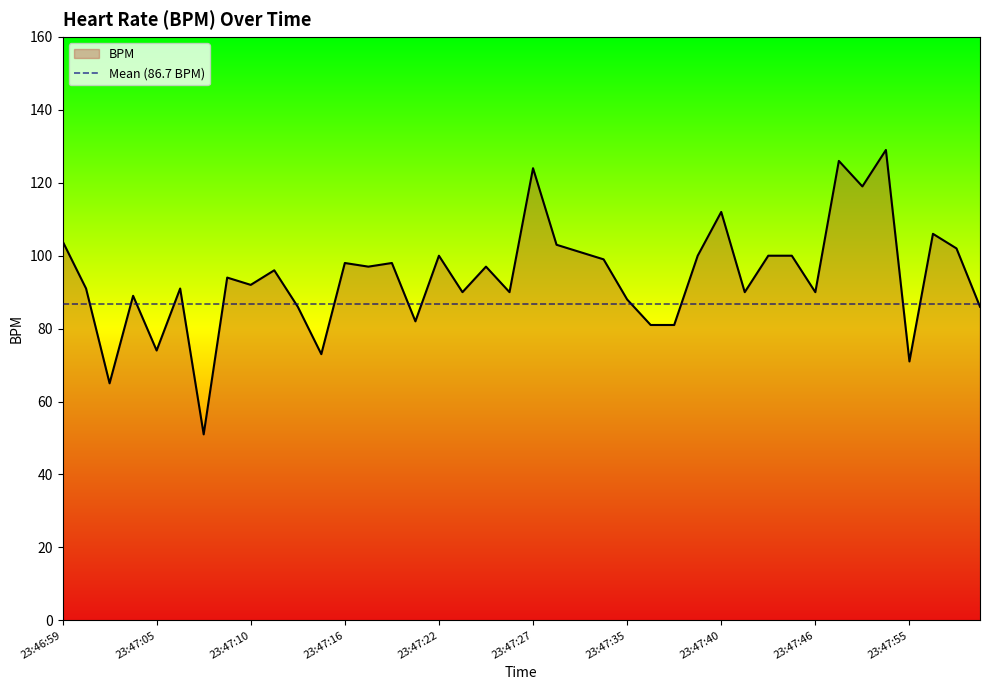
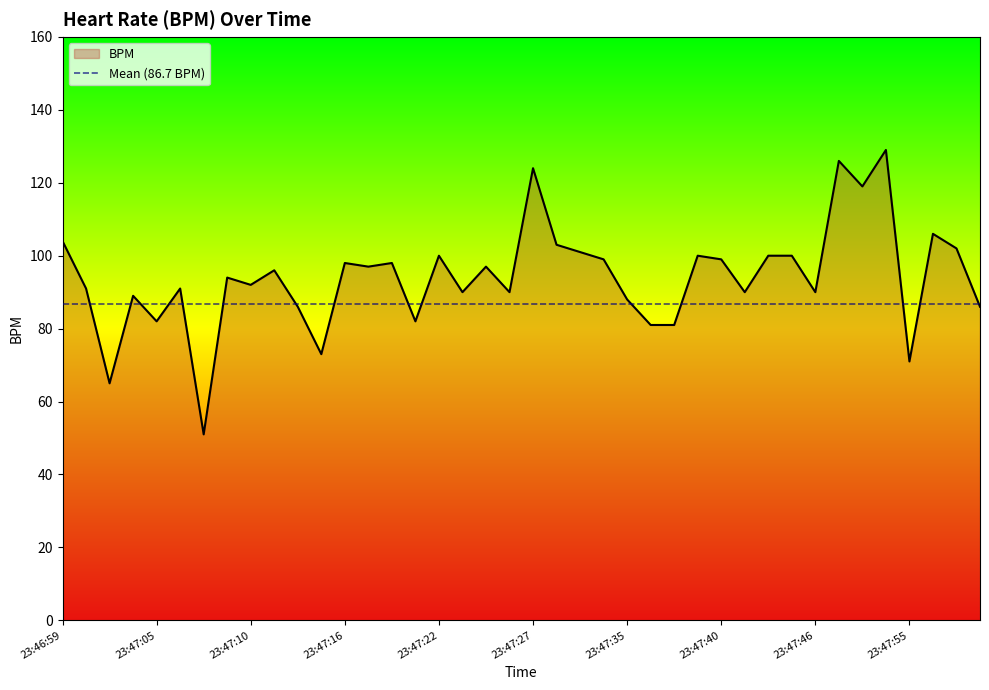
23:47:05: 74 -> 82
23:47:40: 112 -> 99
